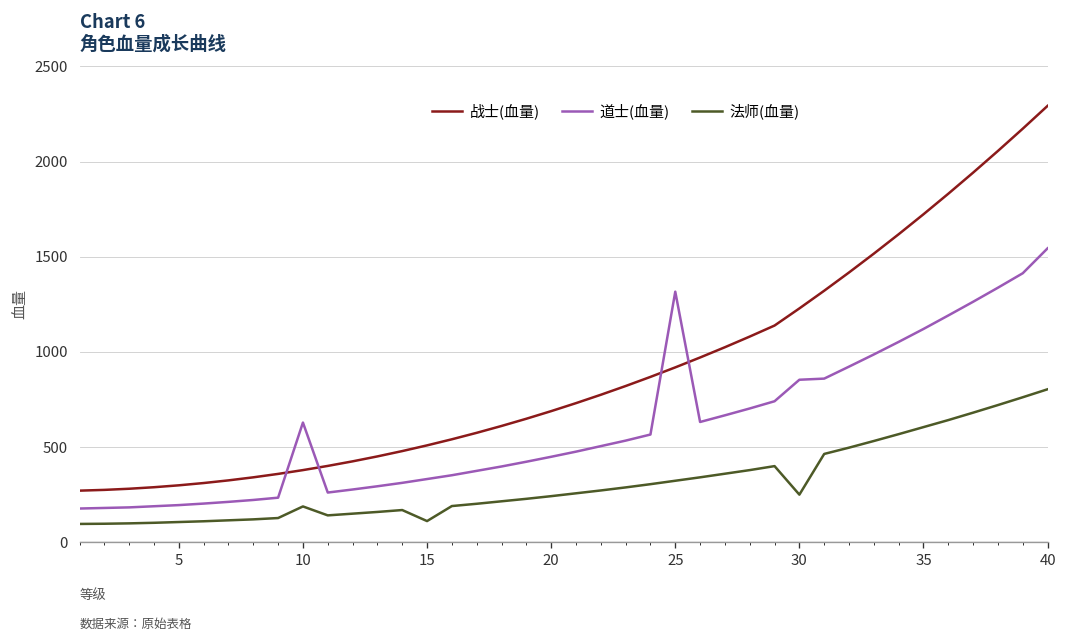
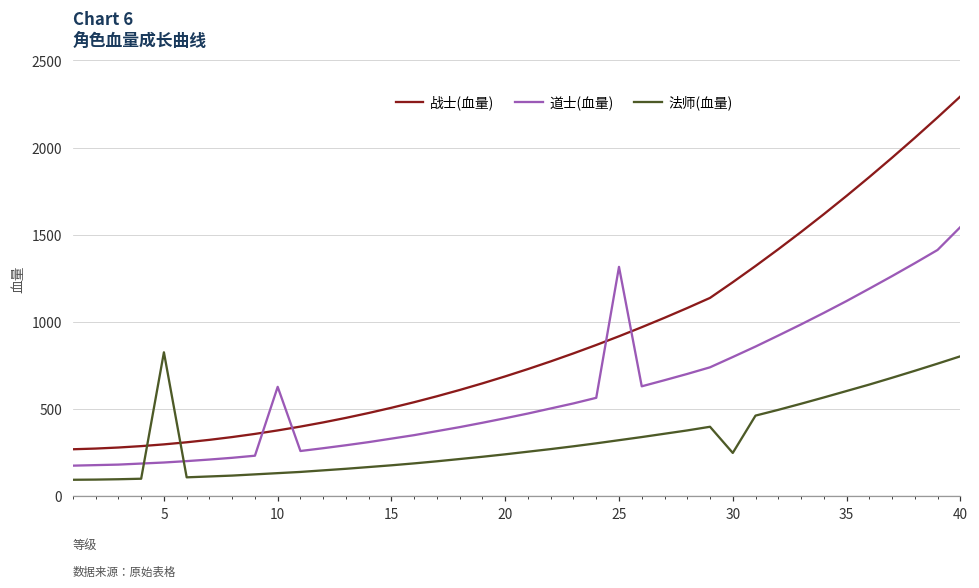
法师(血量), 5: 110 -> 830
法师(血量), 10: 190 -> 130
法师(血量), 15: 110 -> 180
道士(血量), 30: 850 -> 800
